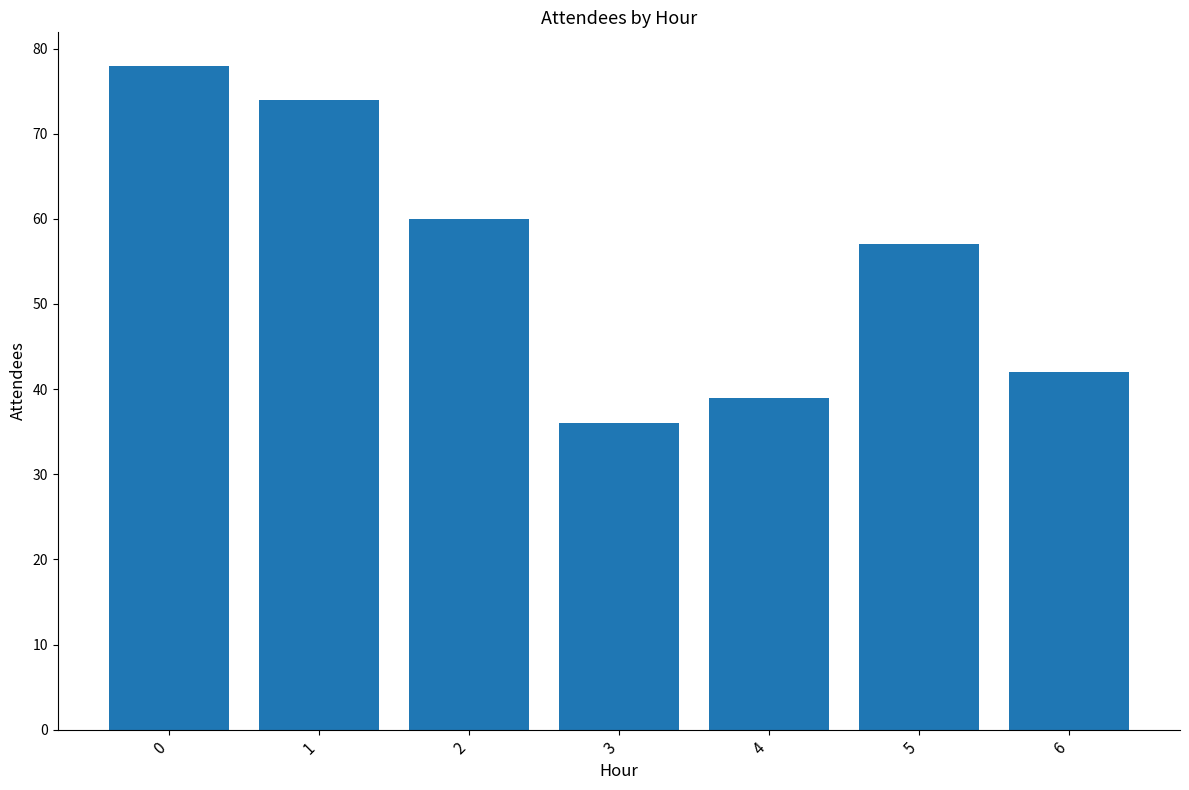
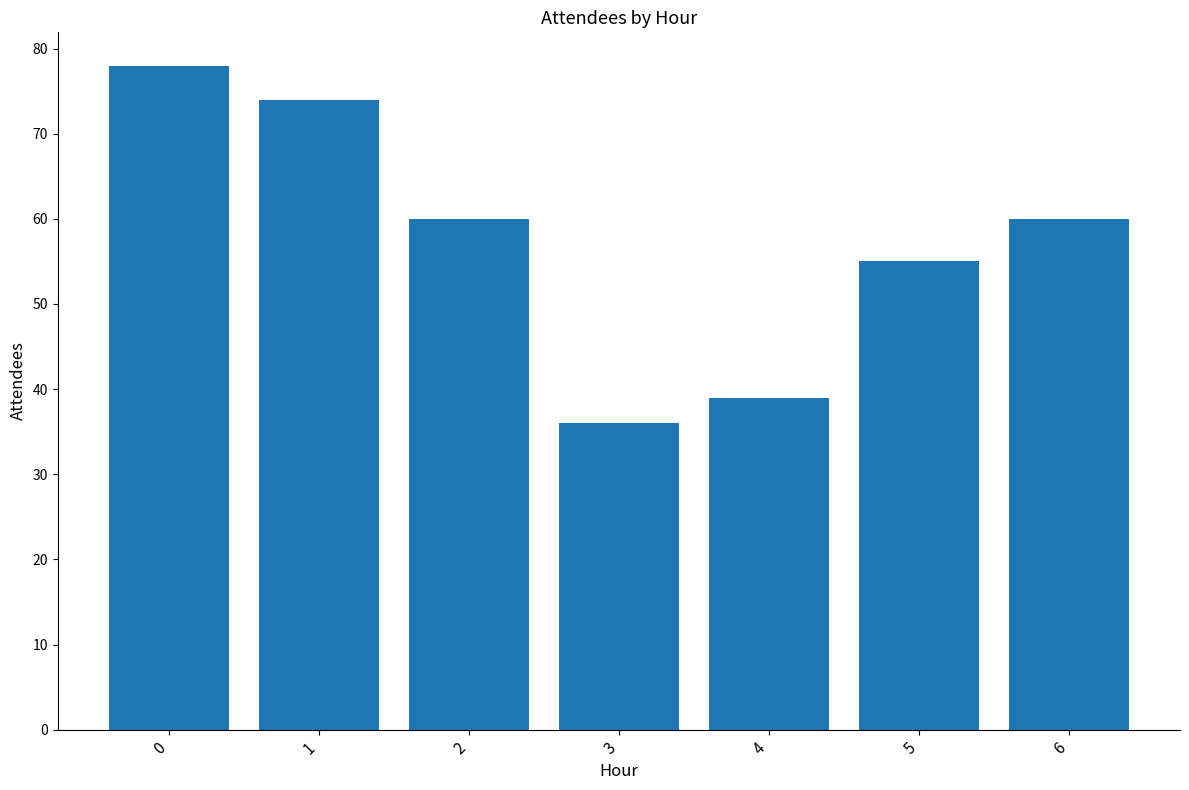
5: 57 -> 55
6: 42 -> 60
